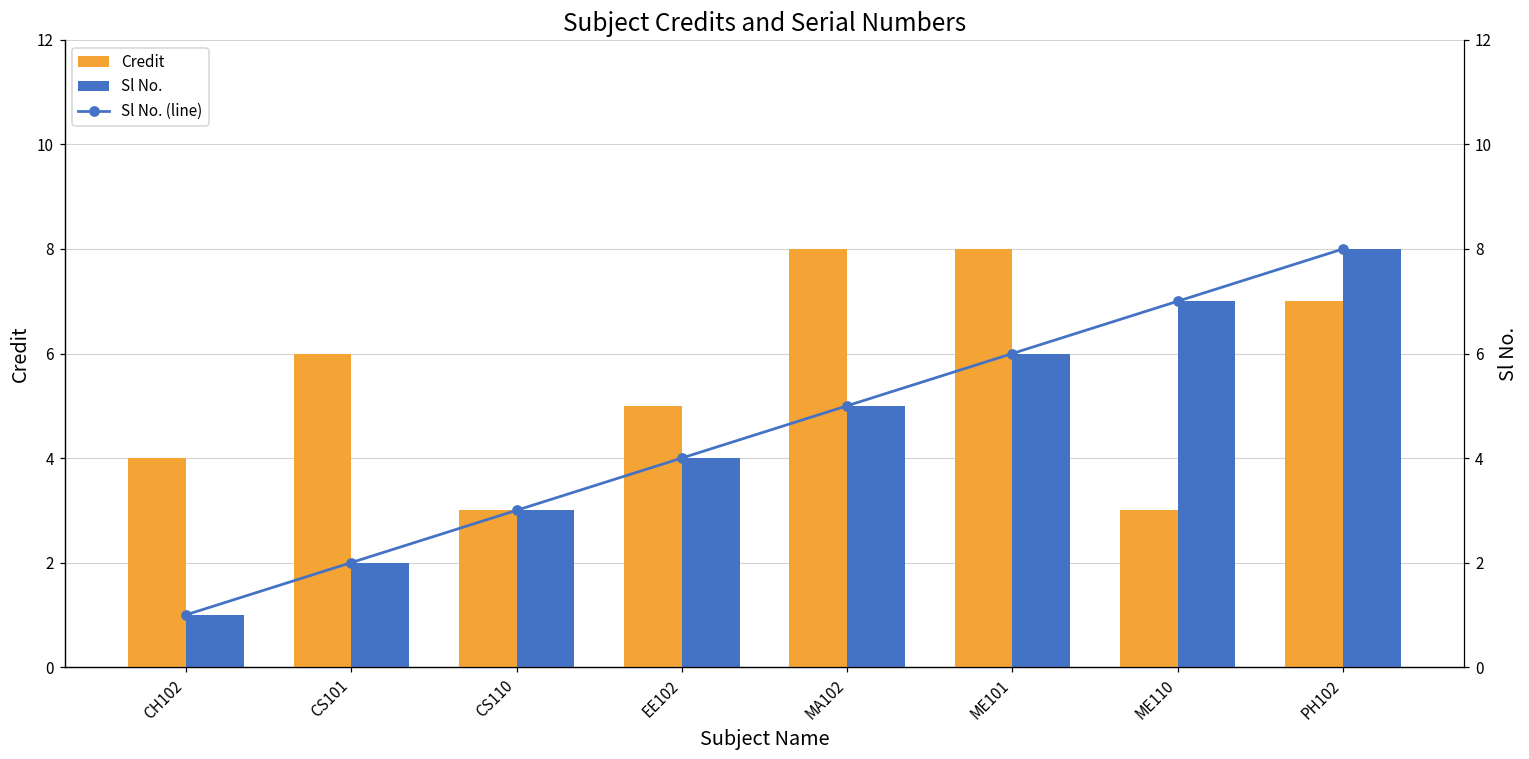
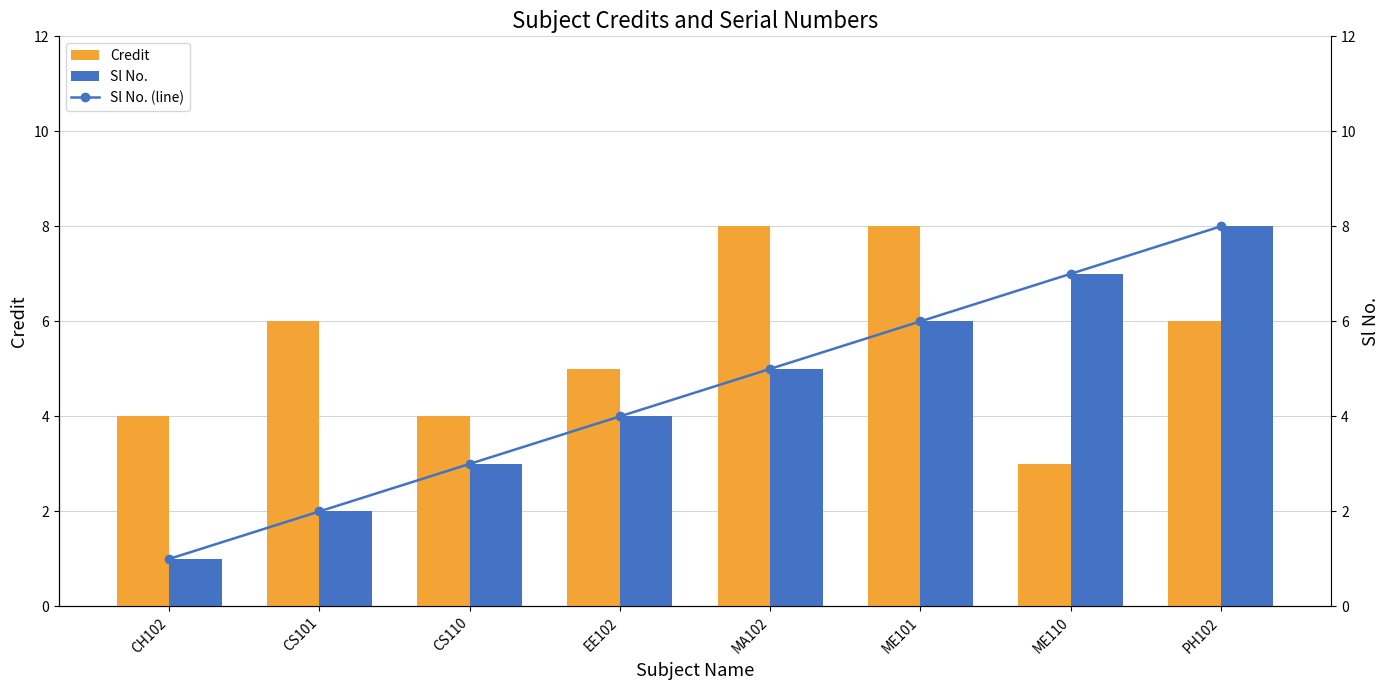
Credit, CS110: 3 -> 4
Credit, PH102: 7 -> 6
